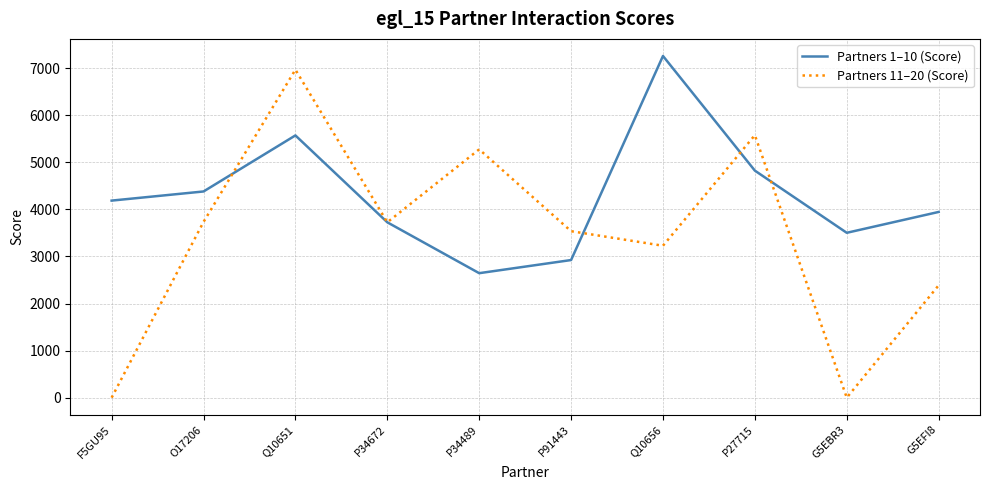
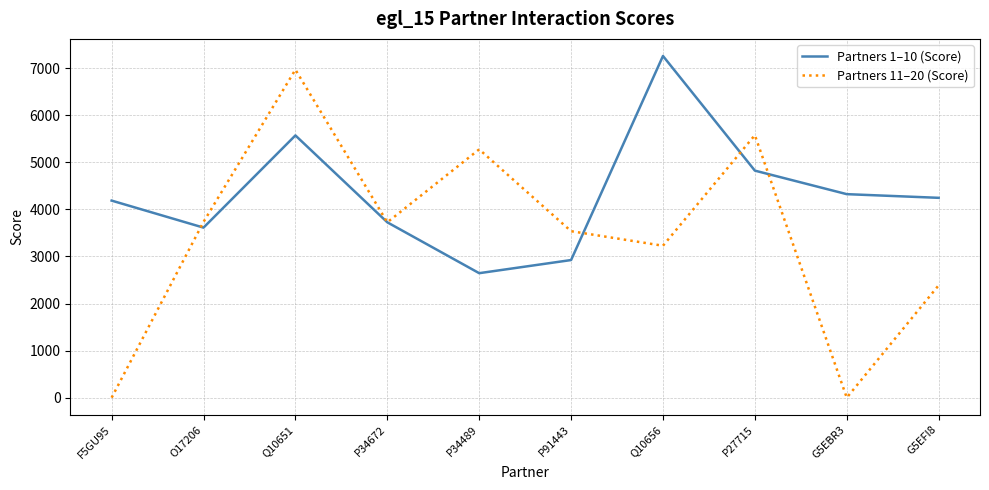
Partners 1–10 (Score), O17206: 4400 -> 3600
Partners 1–10 (Score), G5EBR3: 3500 -> 4300
Partners 1–10 (Score), G5EFI8: 3900 -> 4200
